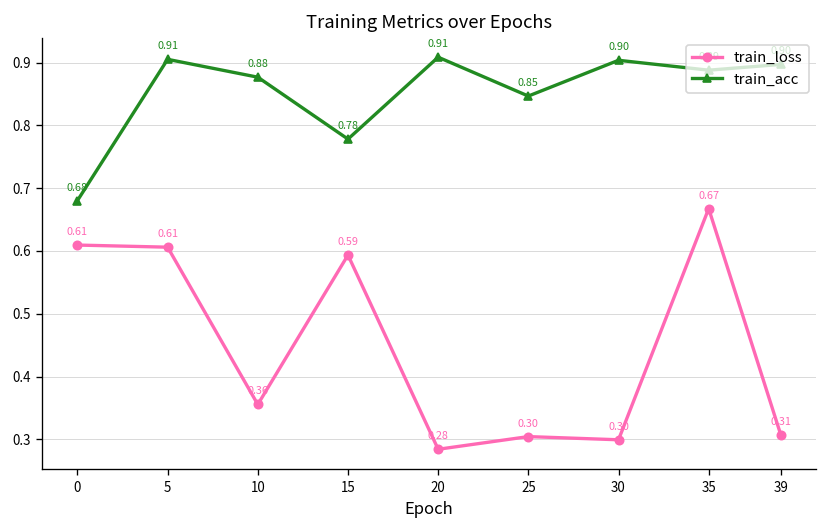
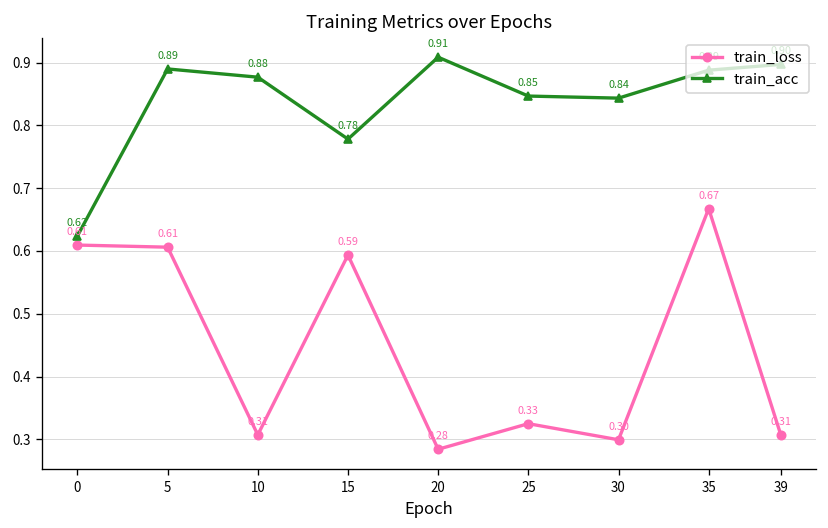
train_acc, 0: 0.68 -> 0.62
train_acc, 5: 0.91 -> 0.89
train_loss, 10: 0.36 -> 0.31
train_loss, 25: 0.30 -> 0.33
train_acc, 30: 0.90 -> 0.84
